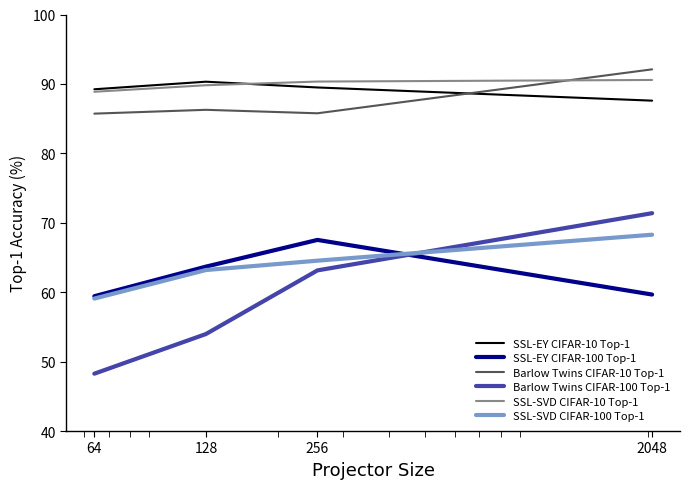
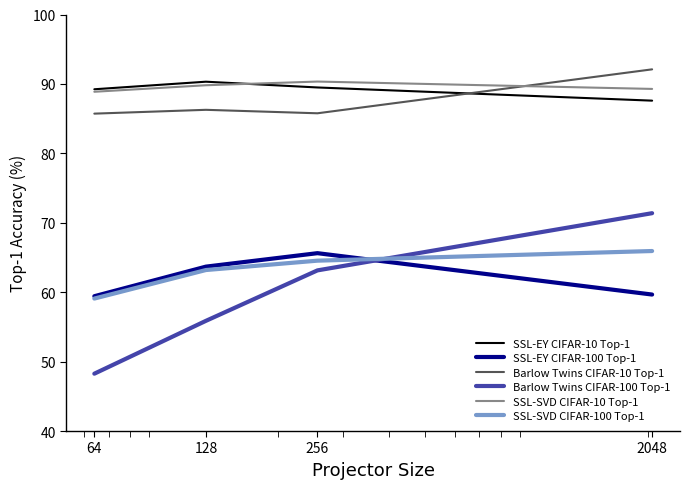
Barlow Twins CIFAR-100 Top-1, 128: 54 -> 56
SSL-EY CIFAR-100 Top-1, 256: 68 -> 66
SSL-SVD CIFAR-10 Top-1, 2048: 91 -> 89
SSL-SVD CIFAR-100 Top-1, 2048: 68 -> 66
